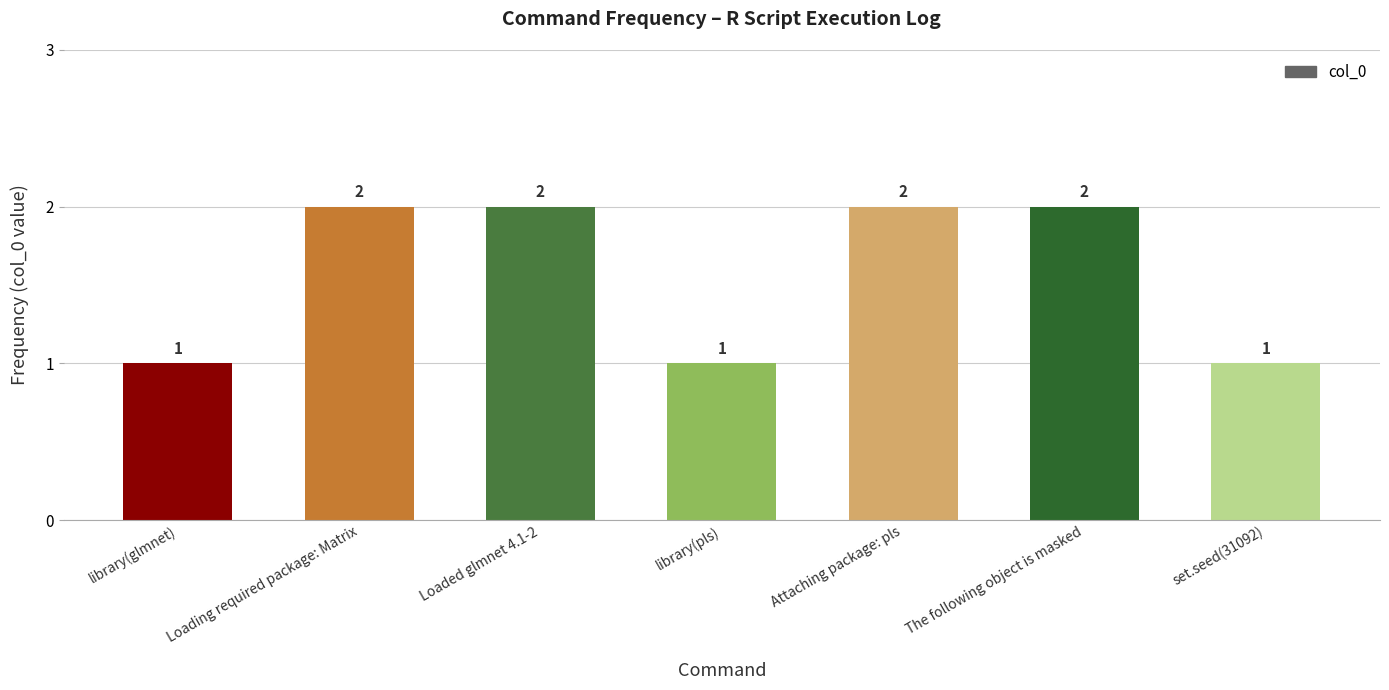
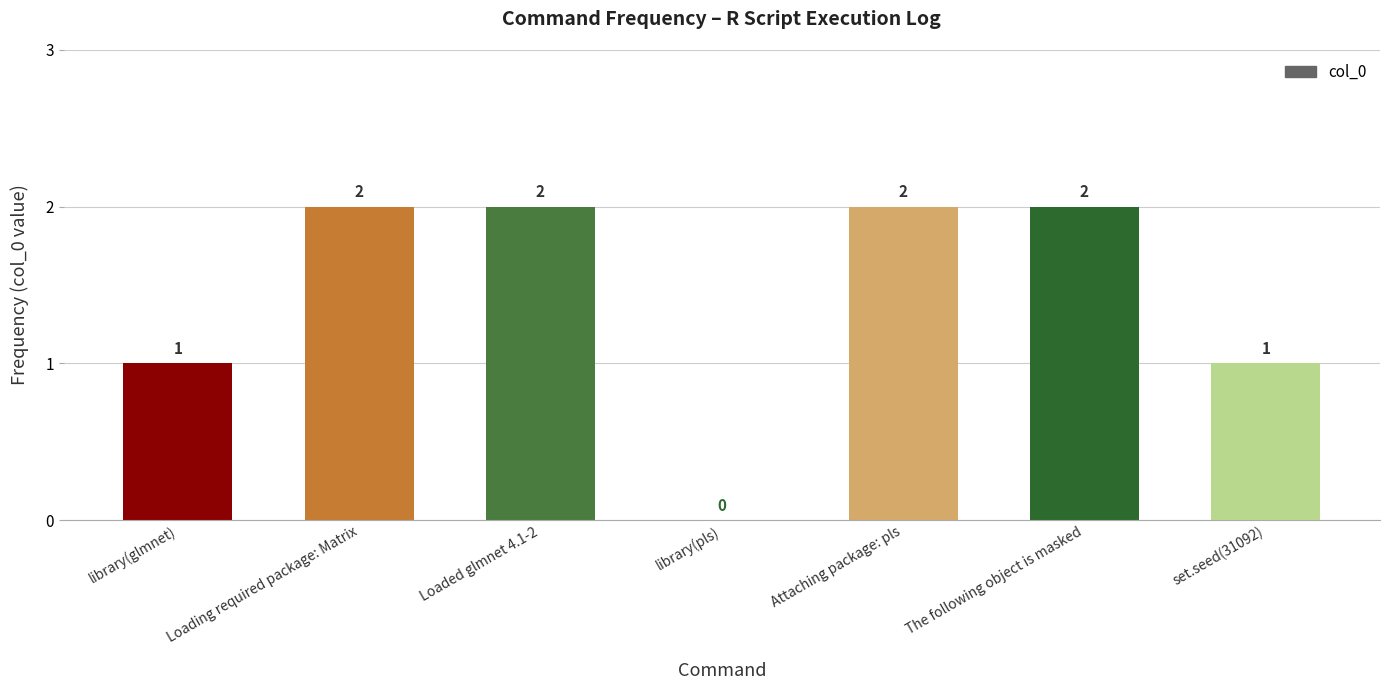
library(pls): 1 -> 0
